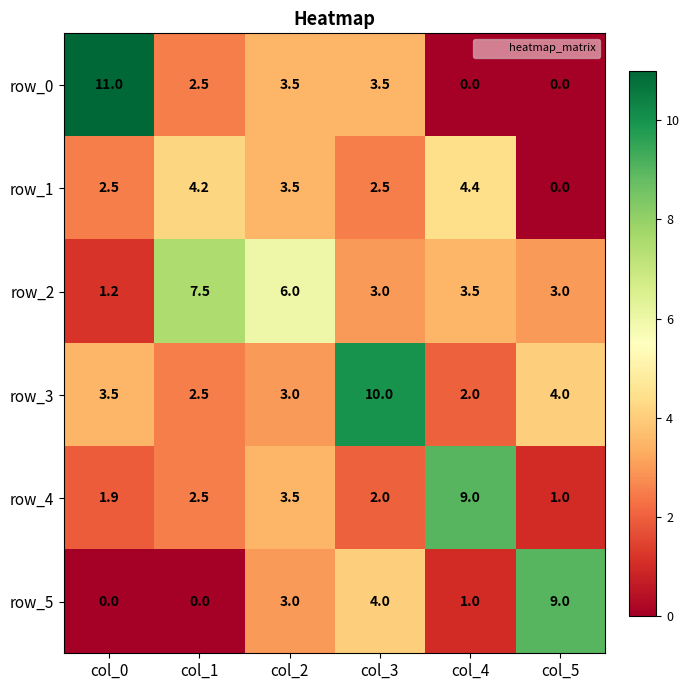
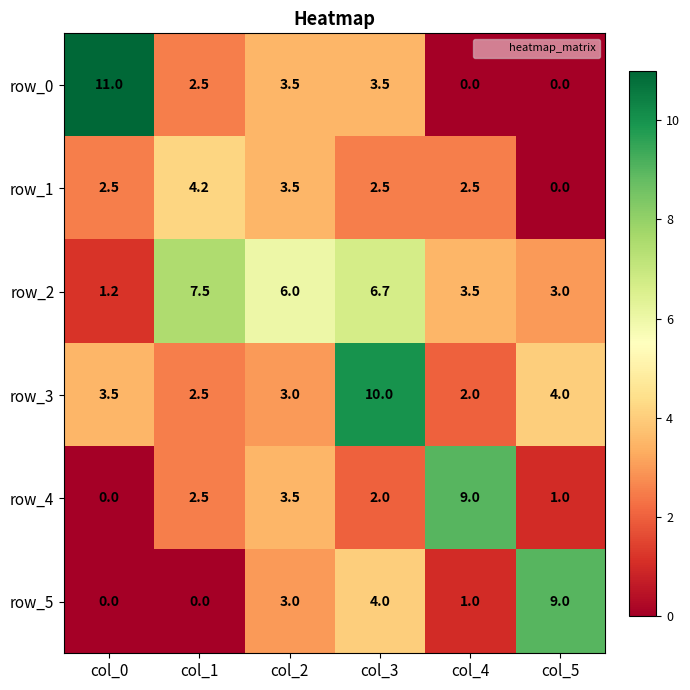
row_1, col_4: 4.4 -> 2.5
row_2, col_3: 3.0 -> 6.7
row_4, col_0: 1.9 -> 0.0
